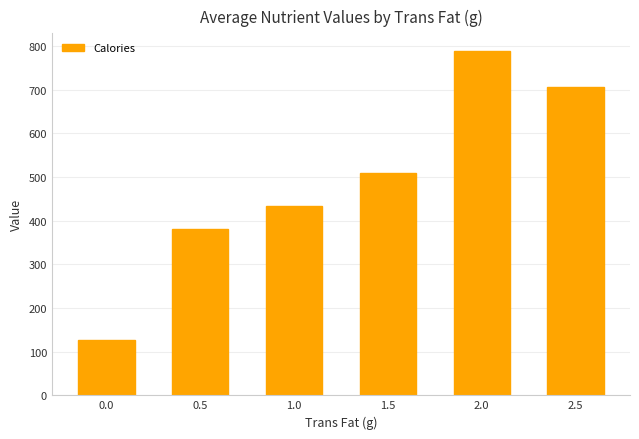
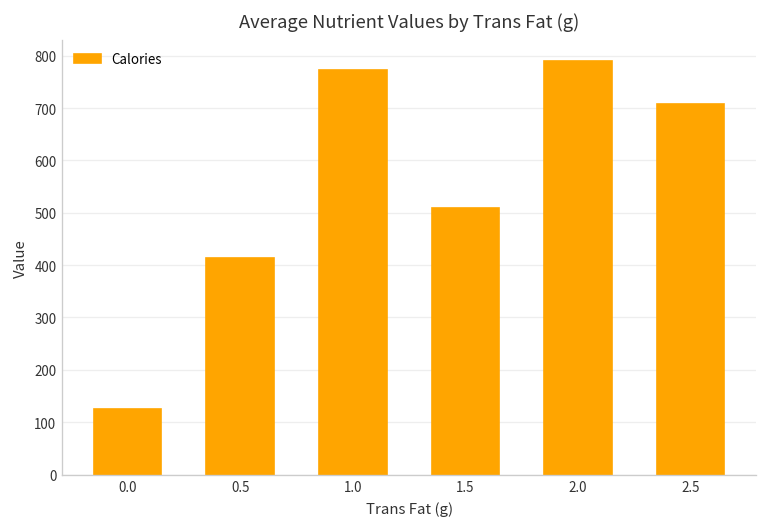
0.5: 380 -> 410
1.0: 430 -> 770
